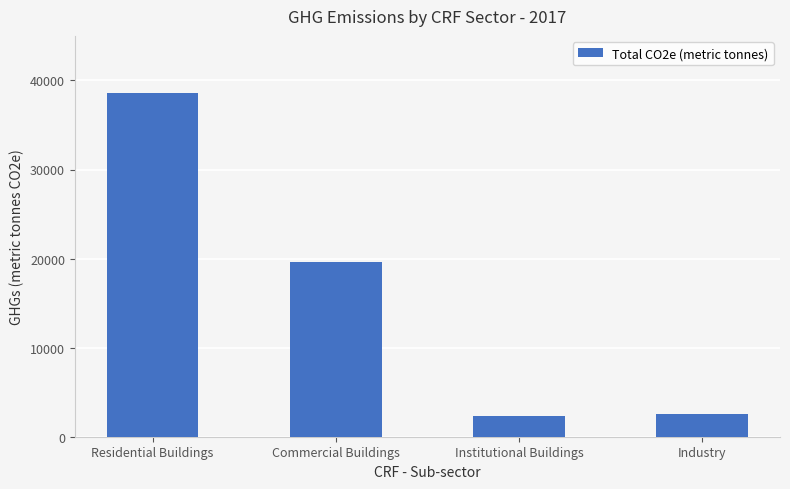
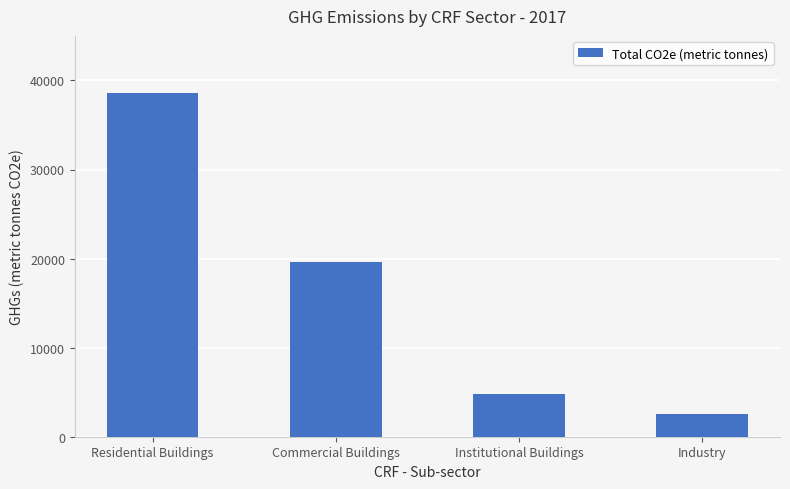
Institutional Buildings: 2000 -> 5000
